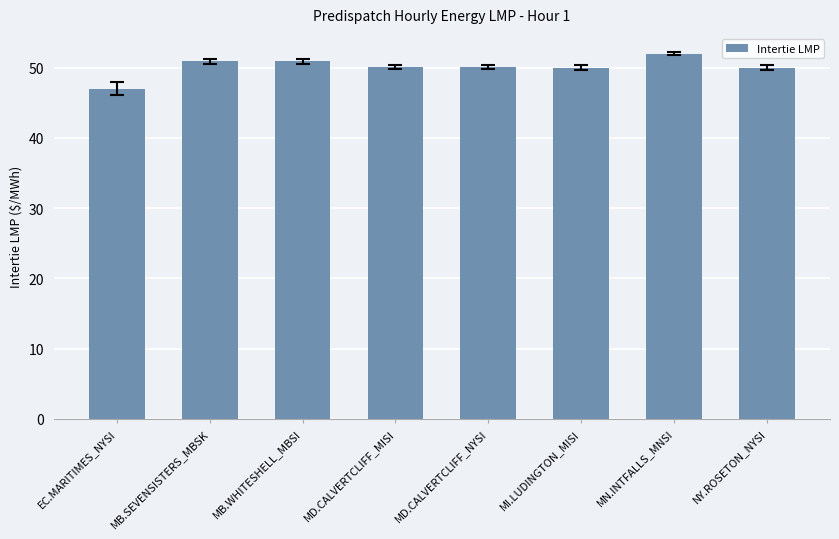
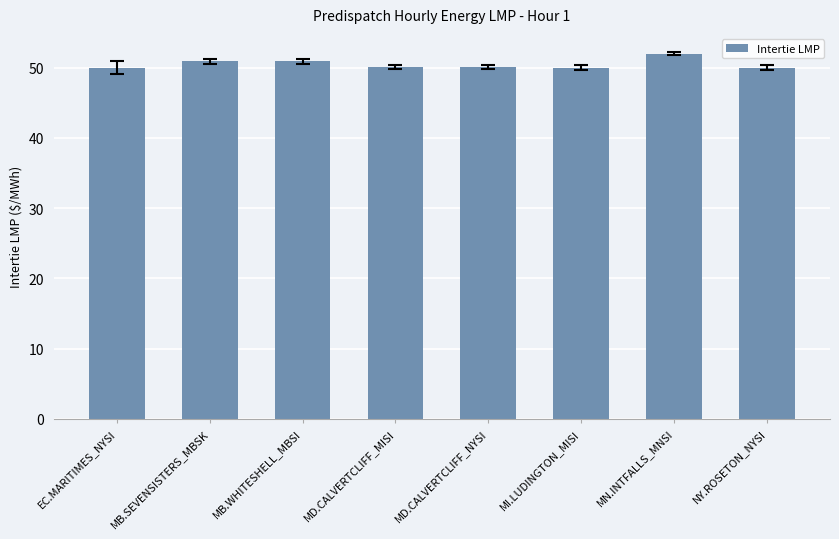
Intertie LMP, EC.MARITIMES_NYSI: 47 -> 50
